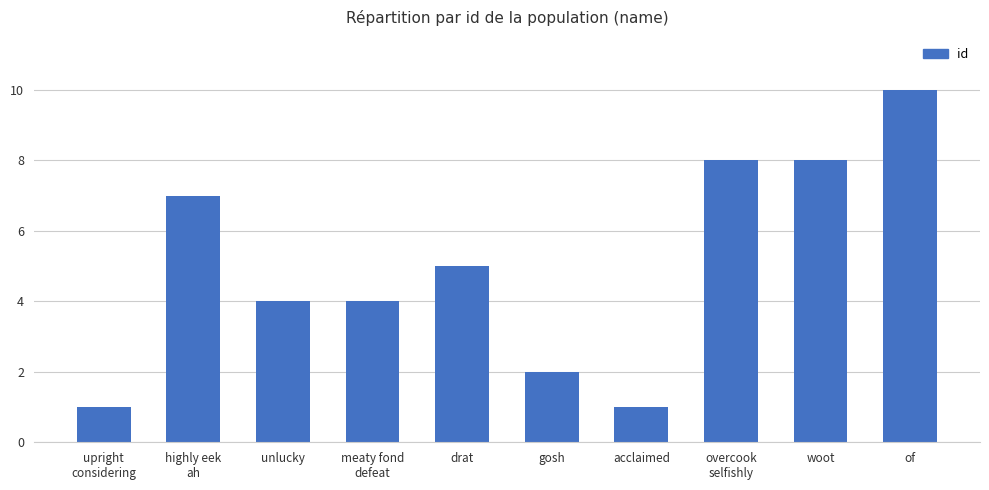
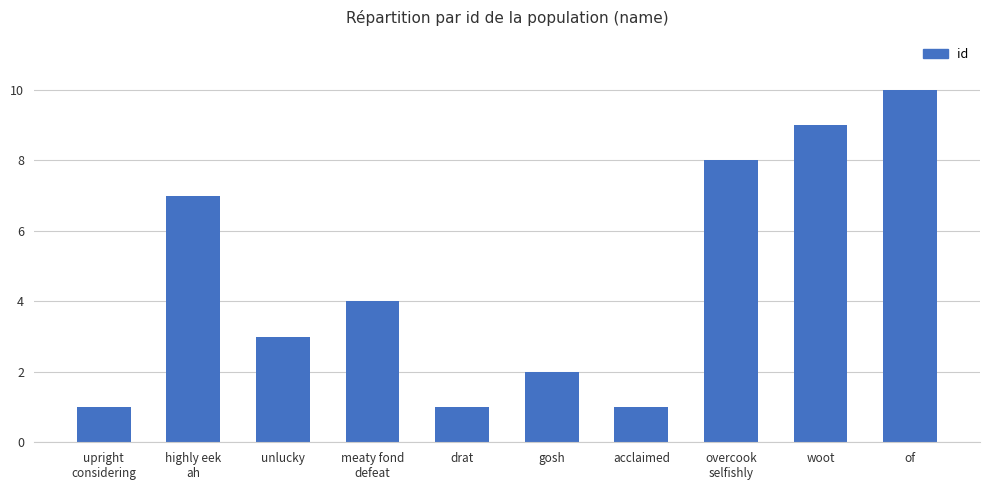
unlucky: 4 -> 3
drat: 5 -> 1
woot: 8 -> 9
